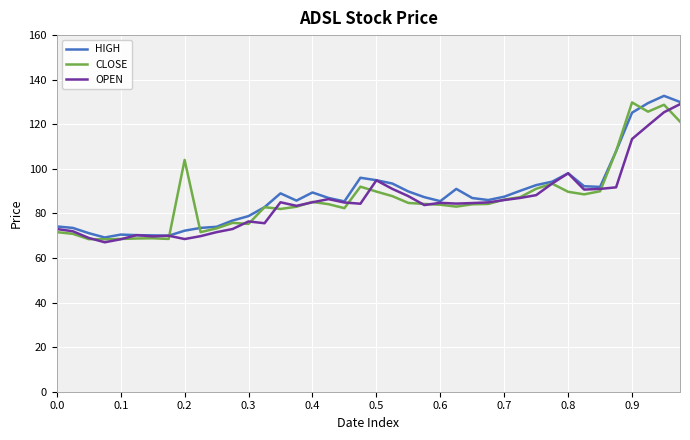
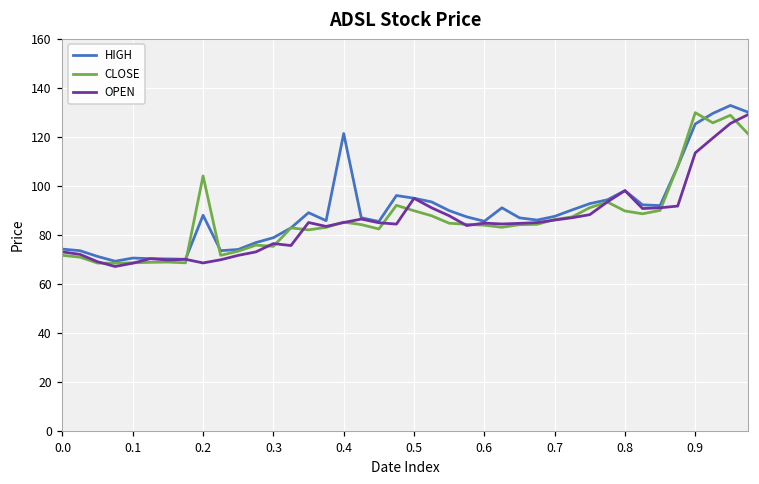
HIGH, 0.2: 72 -> 88
HIGH, 0.4: 89 -> 121
